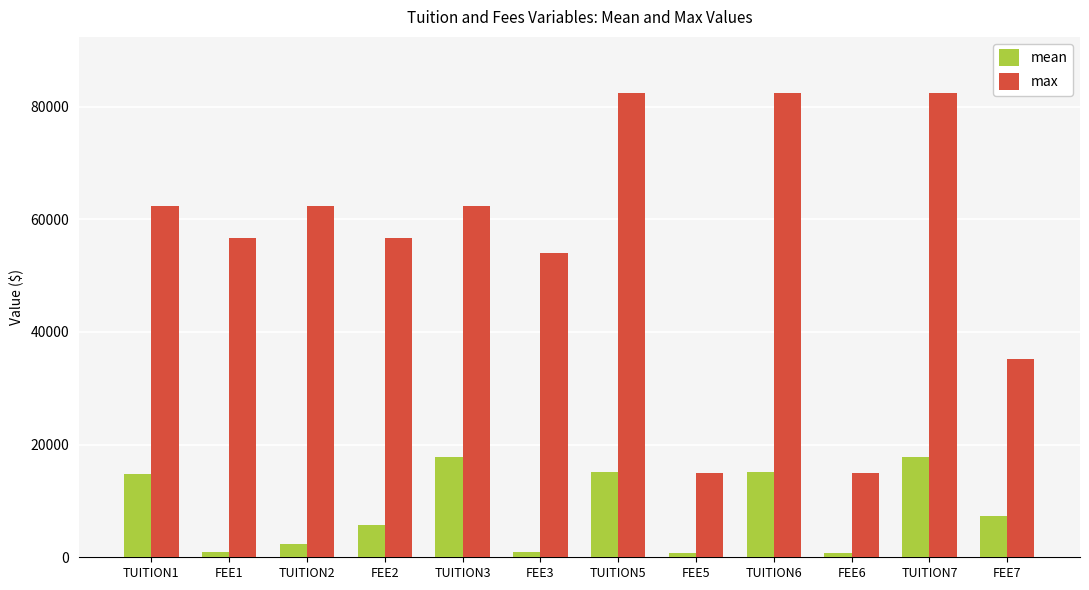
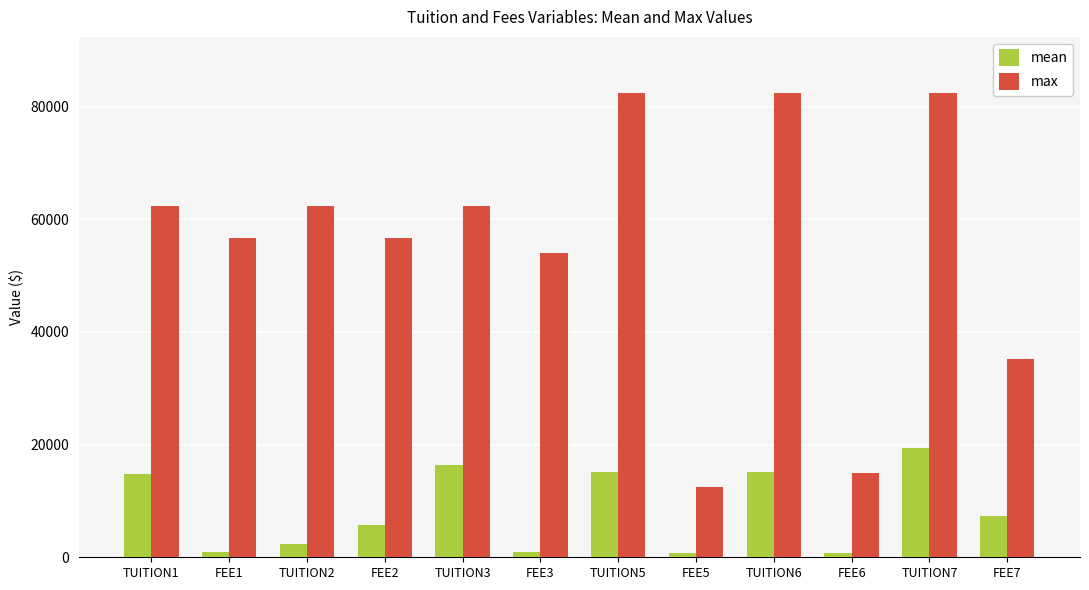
mean, TUITION3: 18000 -> 16000
max, FEE5: 15000 -> 12000
mean, TUITION7: 18000 -> 19000
